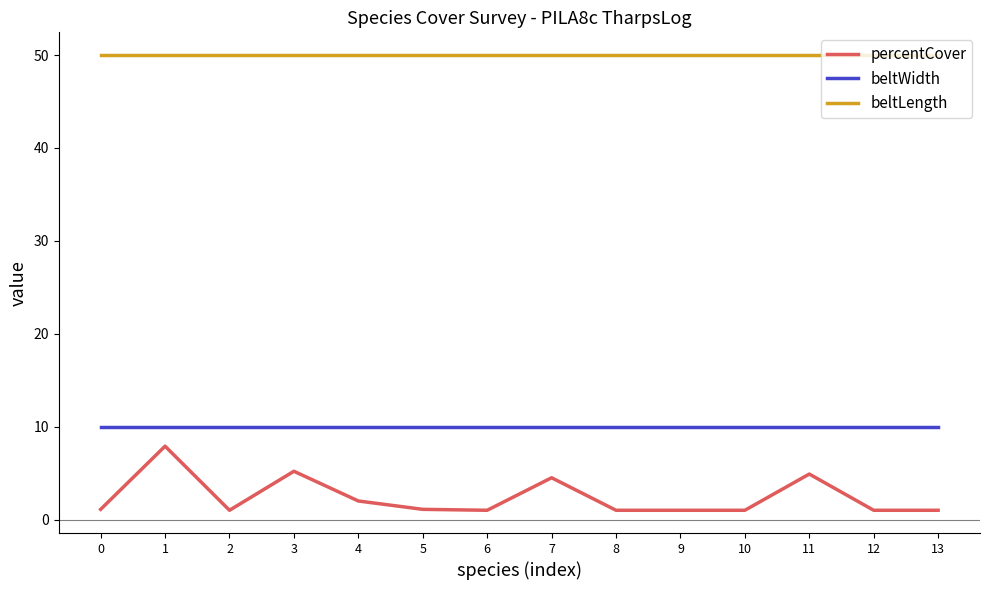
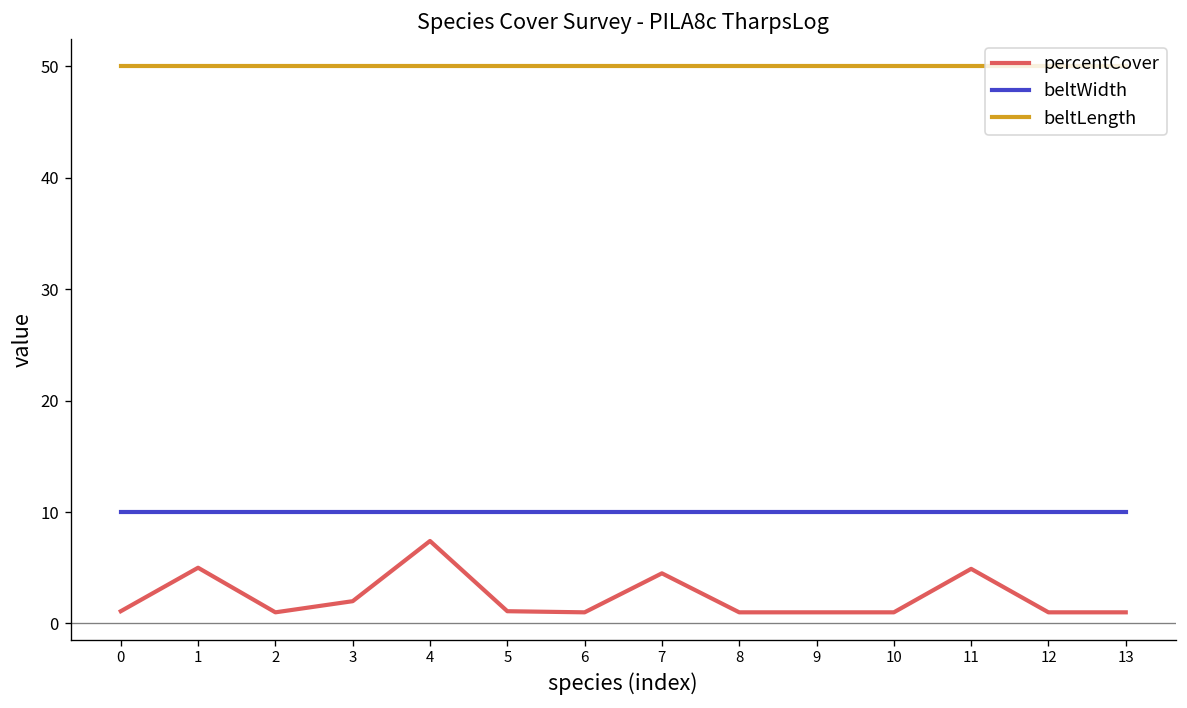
percentCover, 1: 8 -> 5
percentCover, 3: 5 -> 2
percentCover, 4: 2 -> 7
